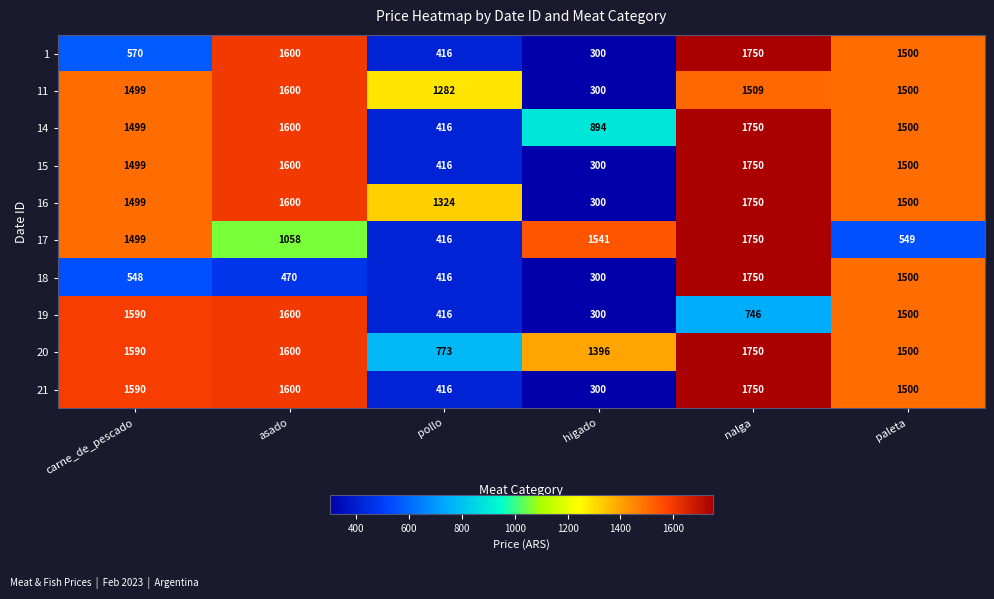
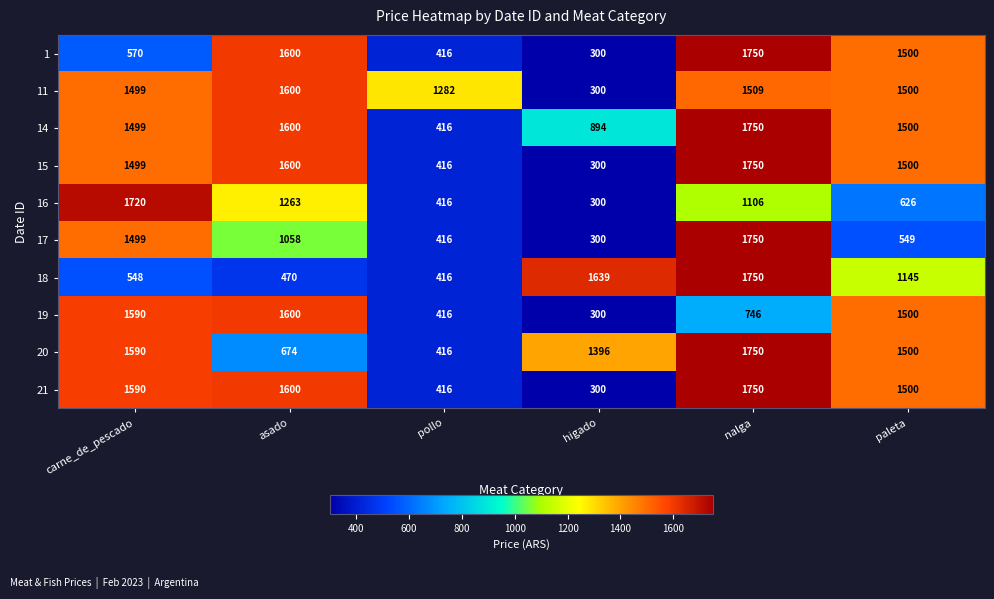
16, carne_de_pescado: 1499 -> 1720
16, asado: 1600 -> 1263
16, pollo: 1324 -> 416
16, nalga: 1750 -> 1106
16, paleta: 1500 -> 626
17, higado: 1541 -> 300
18, higado: 300 -> 1639
18, paleta: 1500 -> 1145
20, asado: 1600 -> 674
20, pollo: 773 -> 416
